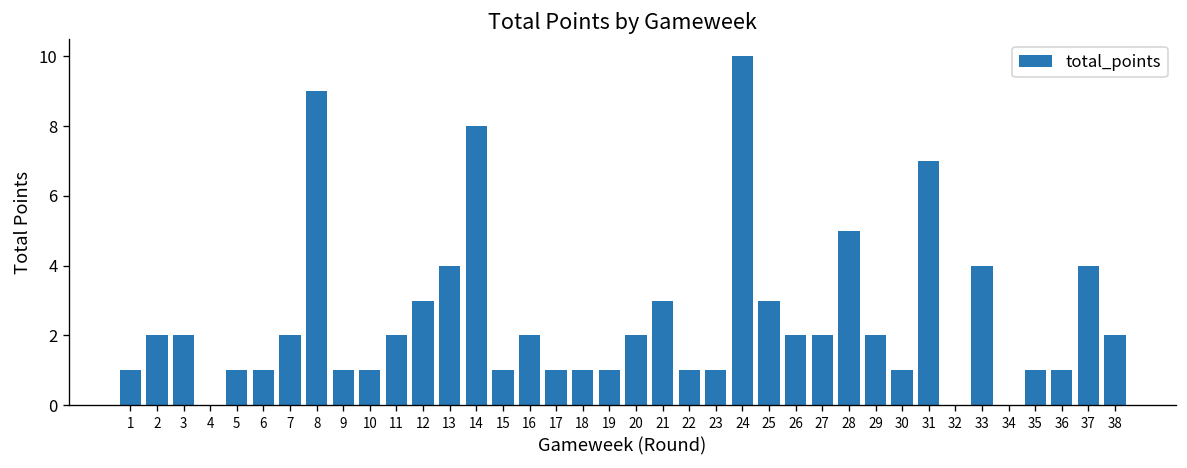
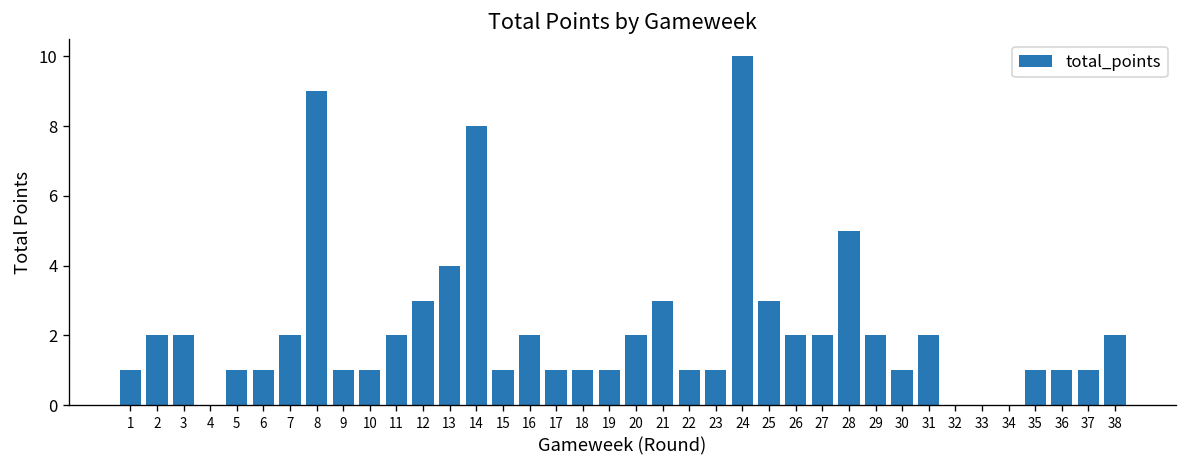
31: 7 -> 2
33: 4 -> 0
37: 4 -> 1
